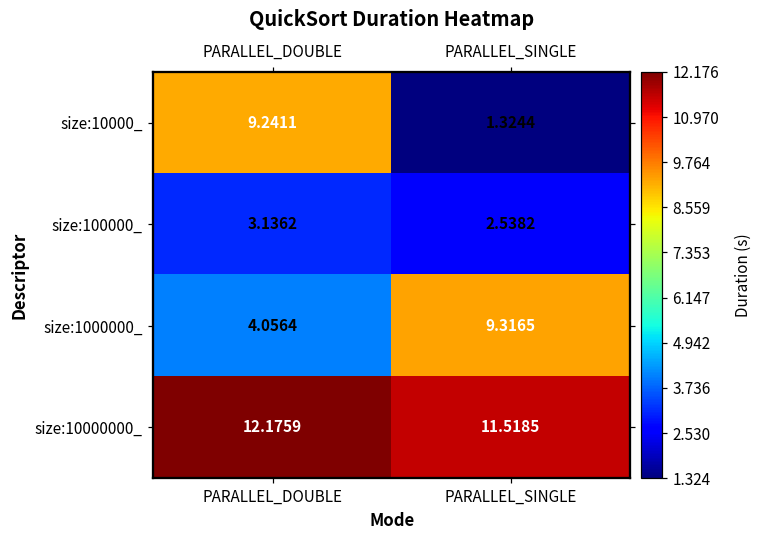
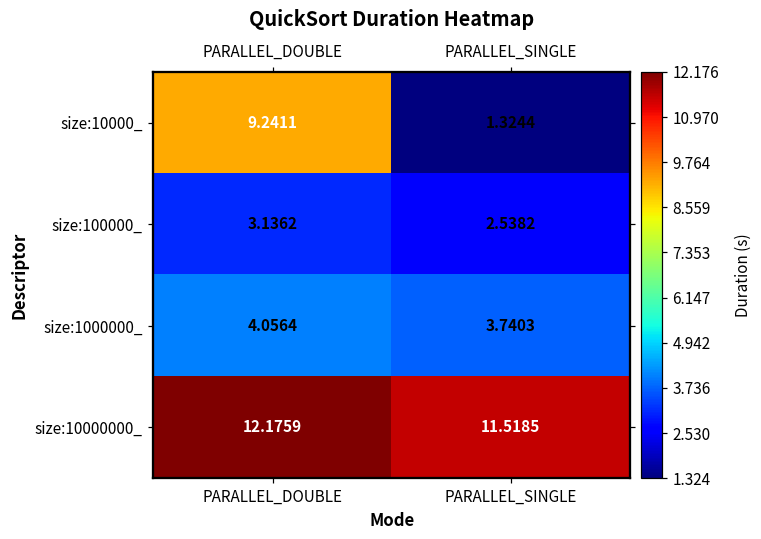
size:1000000_, PARALLEL_SINGLE: 9.3165 -> 3.7403
